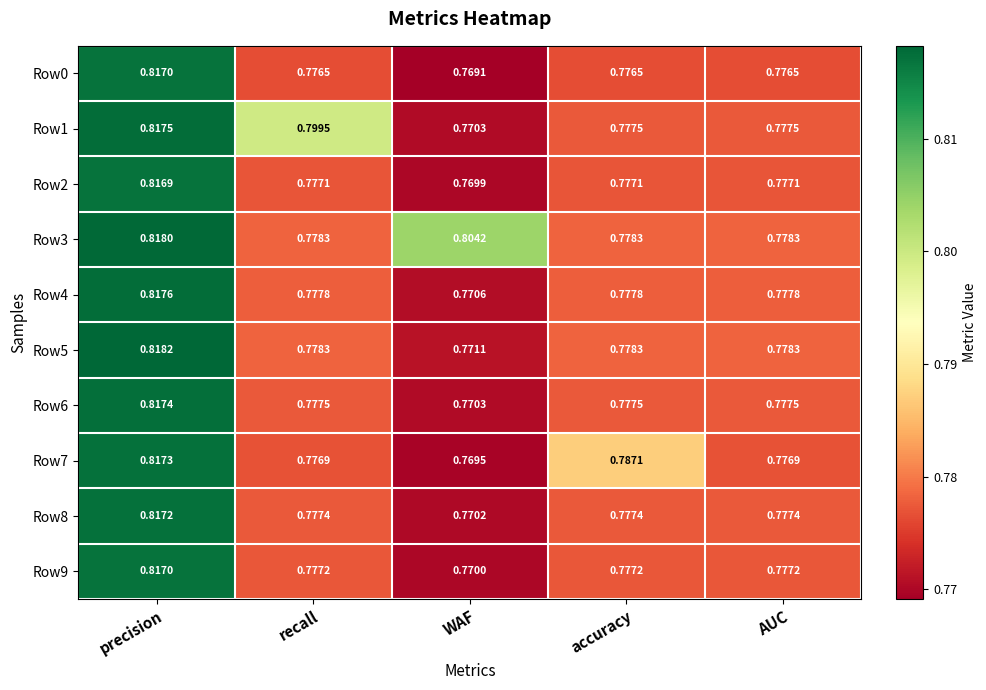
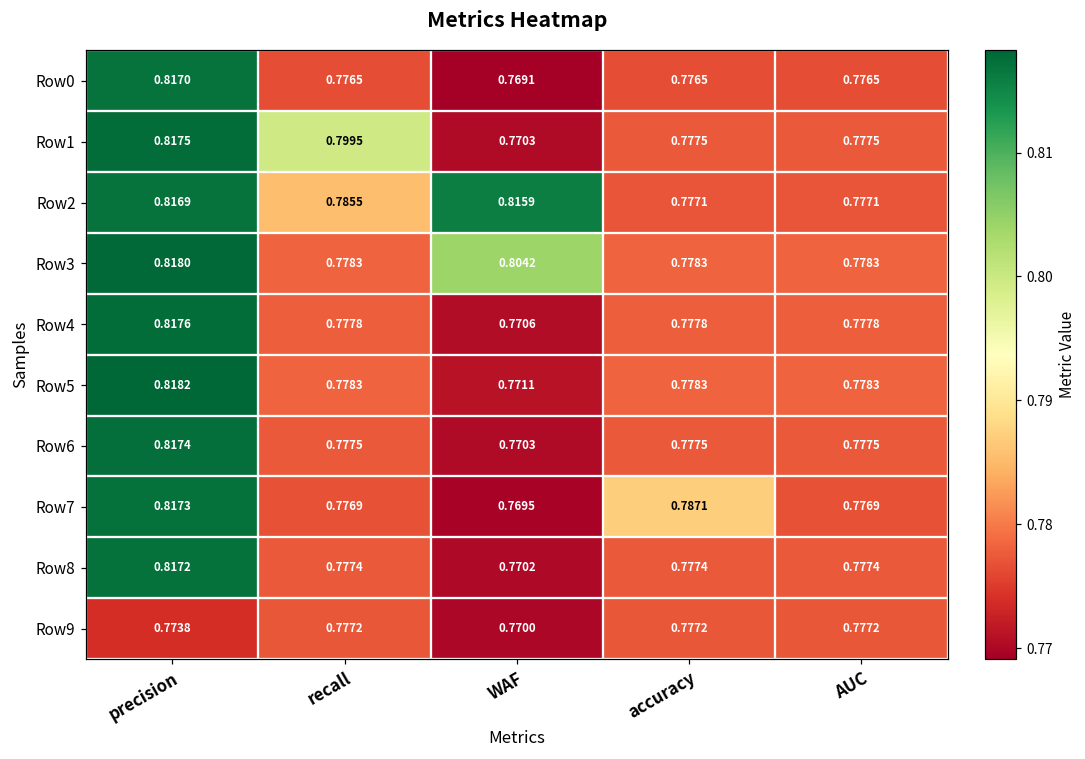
Row2, recall: 0.7771 -> 0.7855
Row2, WAF: 0.7699 -> 0.8159
Row9, precision: 0.8170 -> 0.7738
